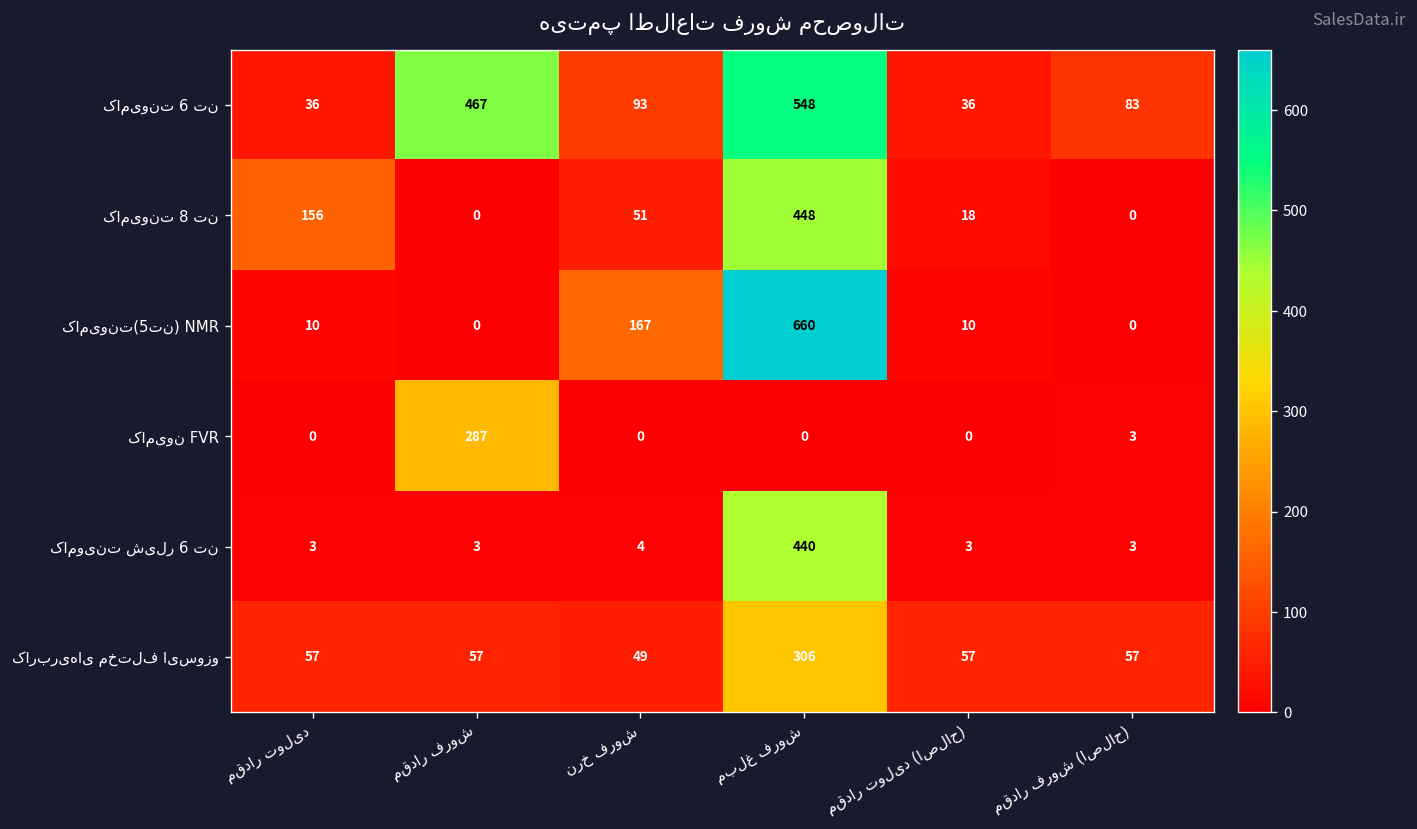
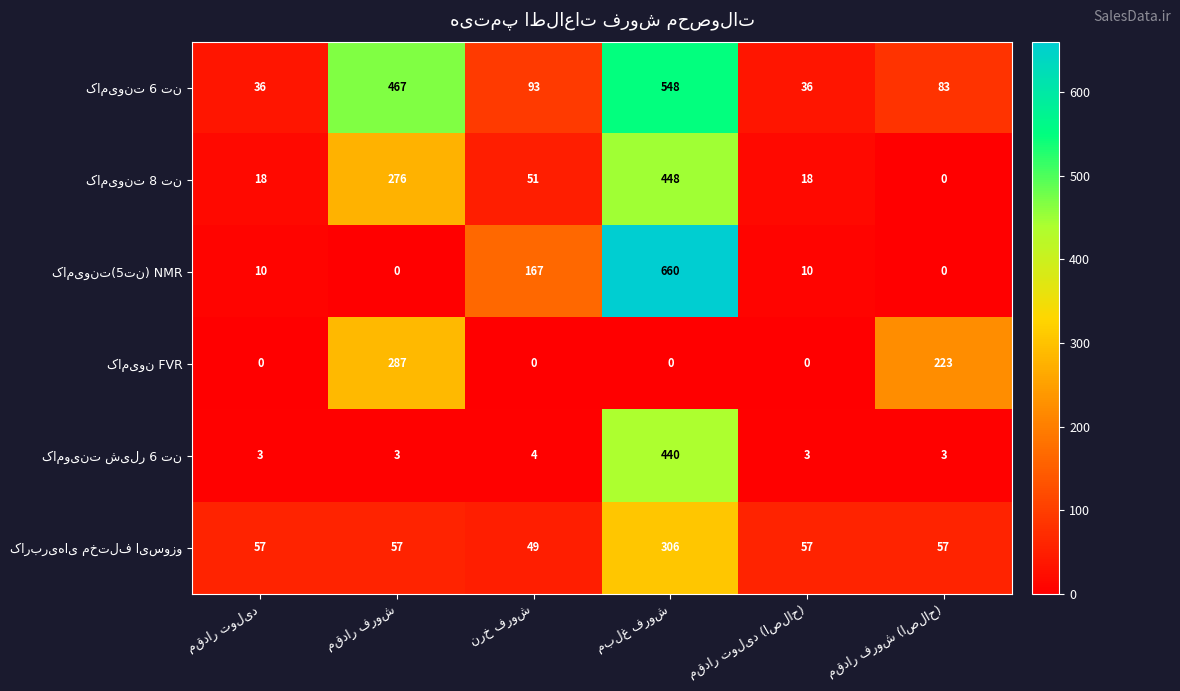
کامیونت 8 تن, مقدار تولید: 156 -> 18
کامیونت 8 تن, مقدار فروش: 0 -> 276
کامیون FVR, مقدار فروش (اصلاح): 3 -> 223
